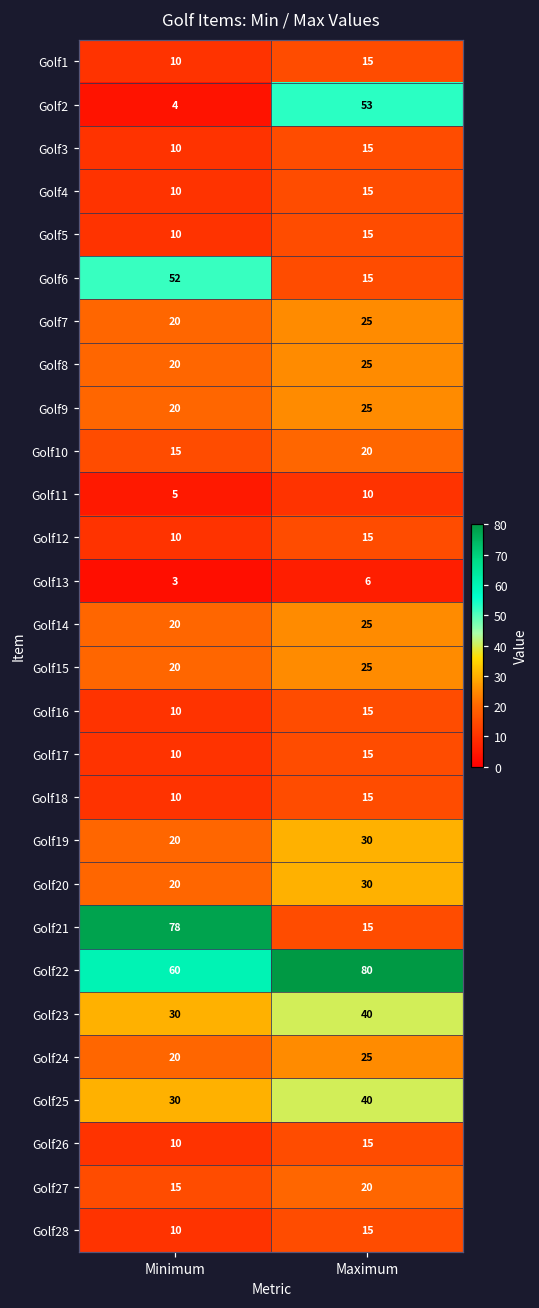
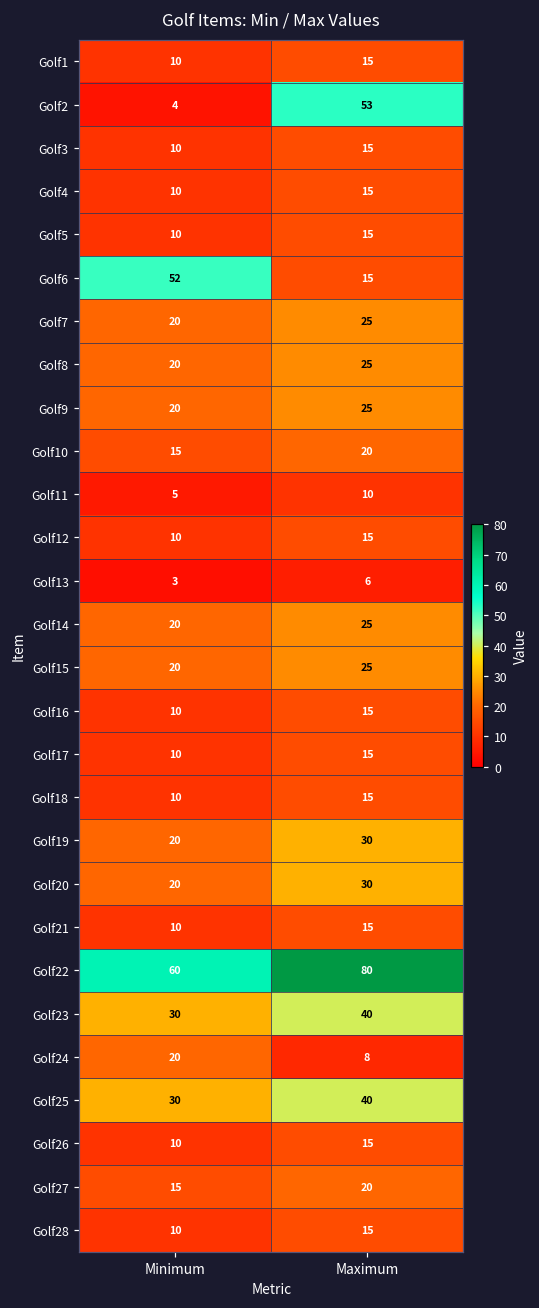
Golf21, Minimum: 78 -> 10
Golf24, Maximum: 25 -> 8
